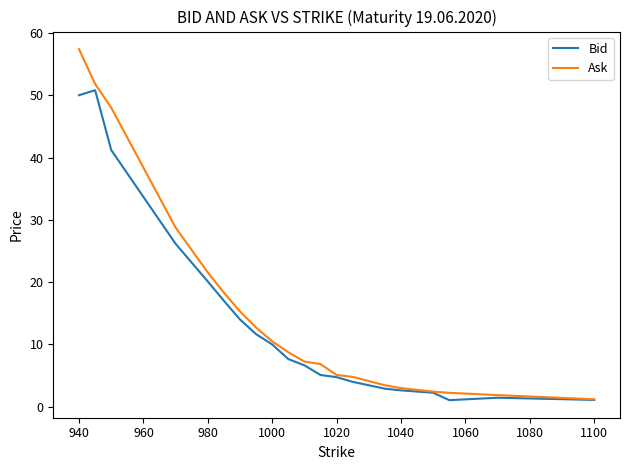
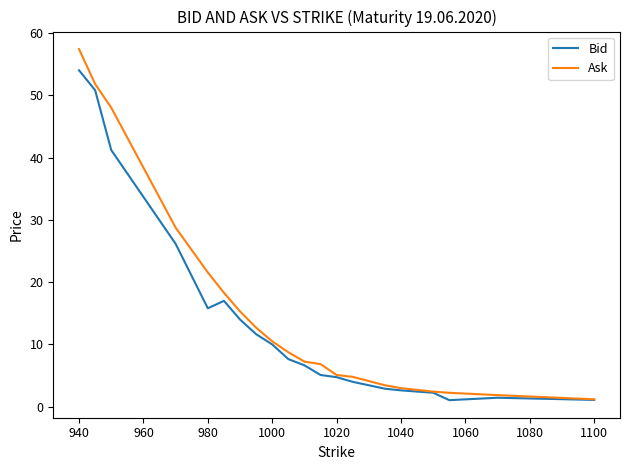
Bid, 940: 50 -> 54
Bid, 980: 20 -> 16
